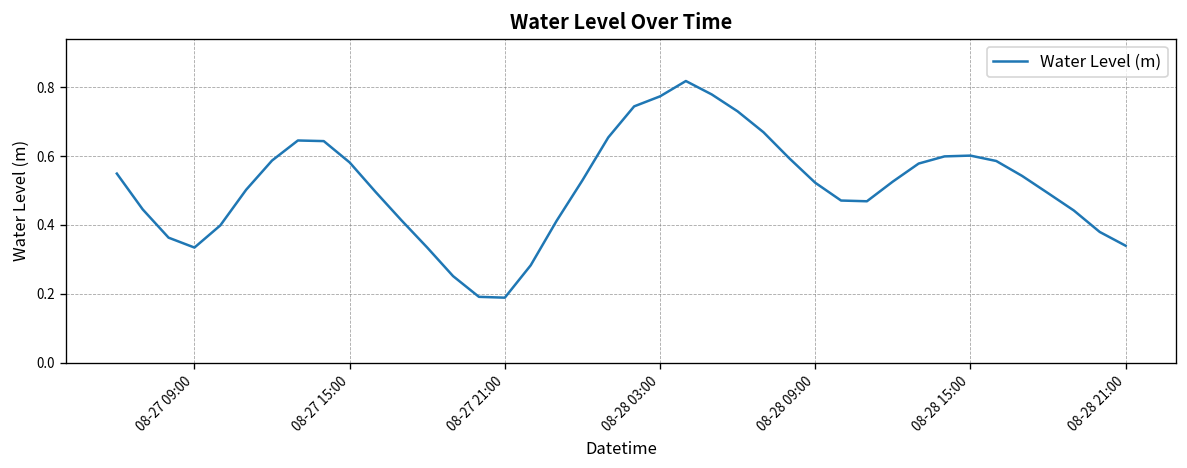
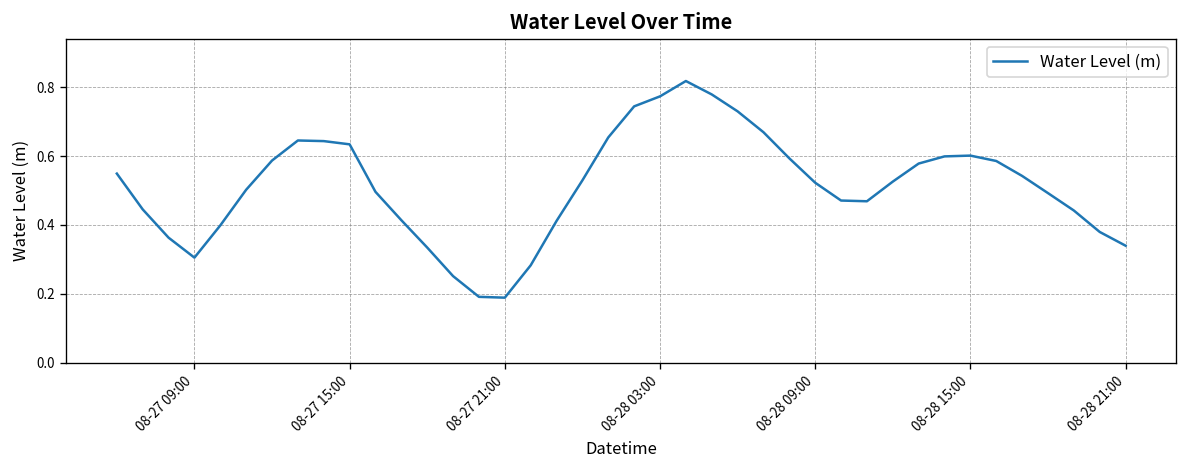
08-27 09:00: 0.33 -> 0.30
08-27 15:00: 0.58 -> 0.63
